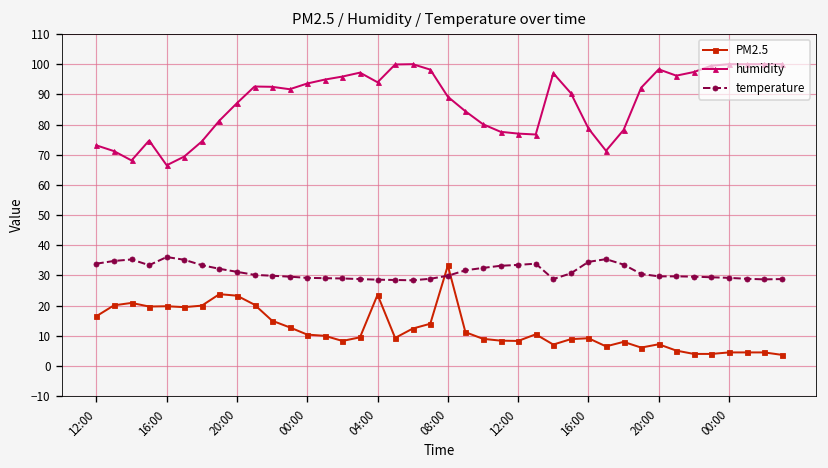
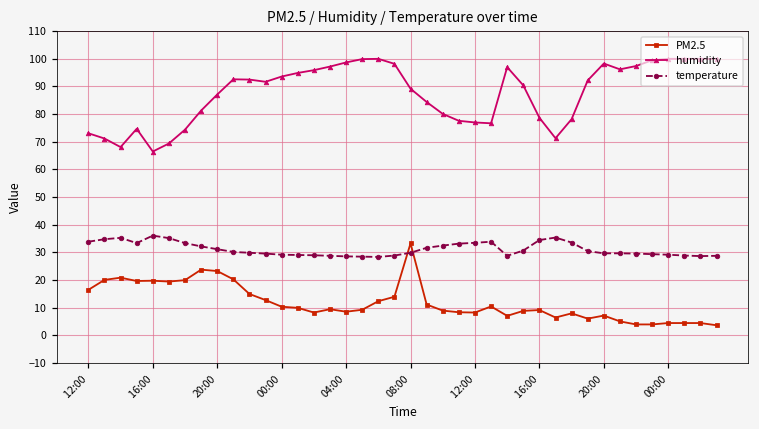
PM2.5, 04:00: 24 -> 9
humidity, 04:00: 94 -> 99
